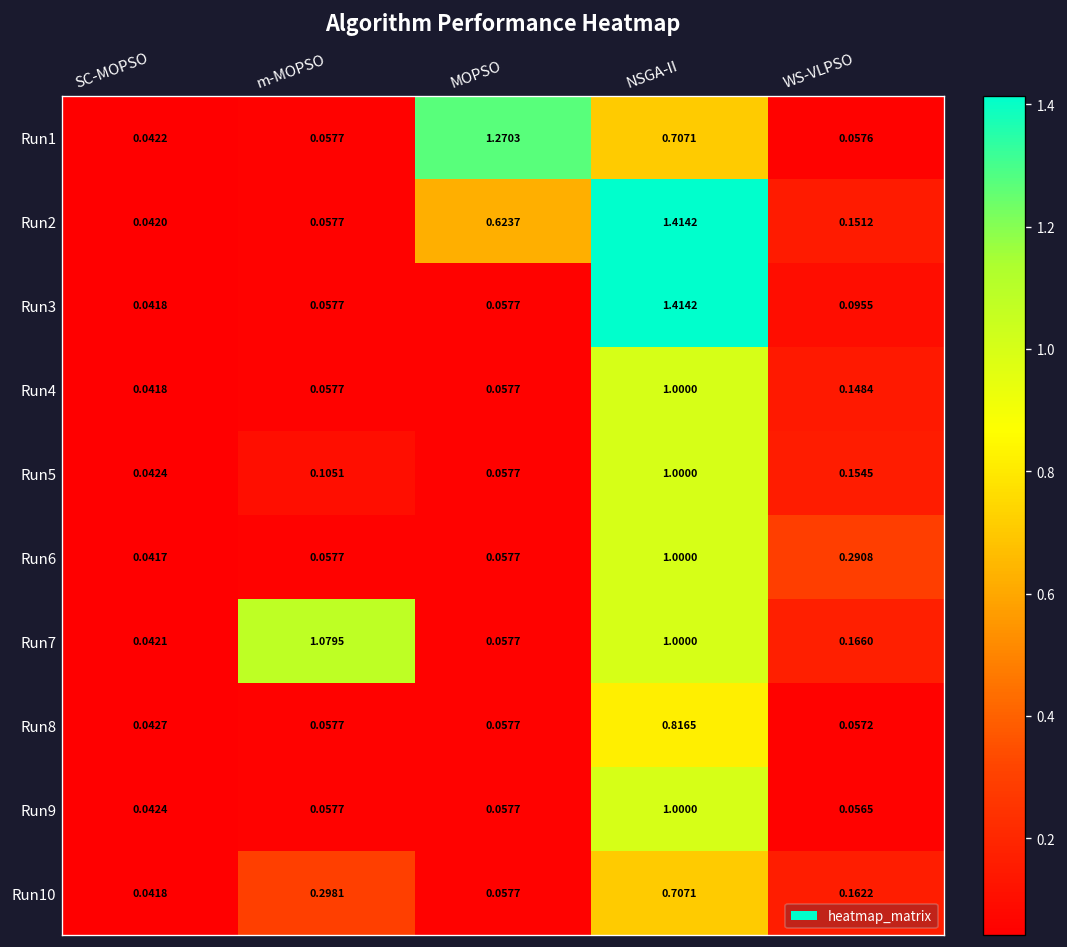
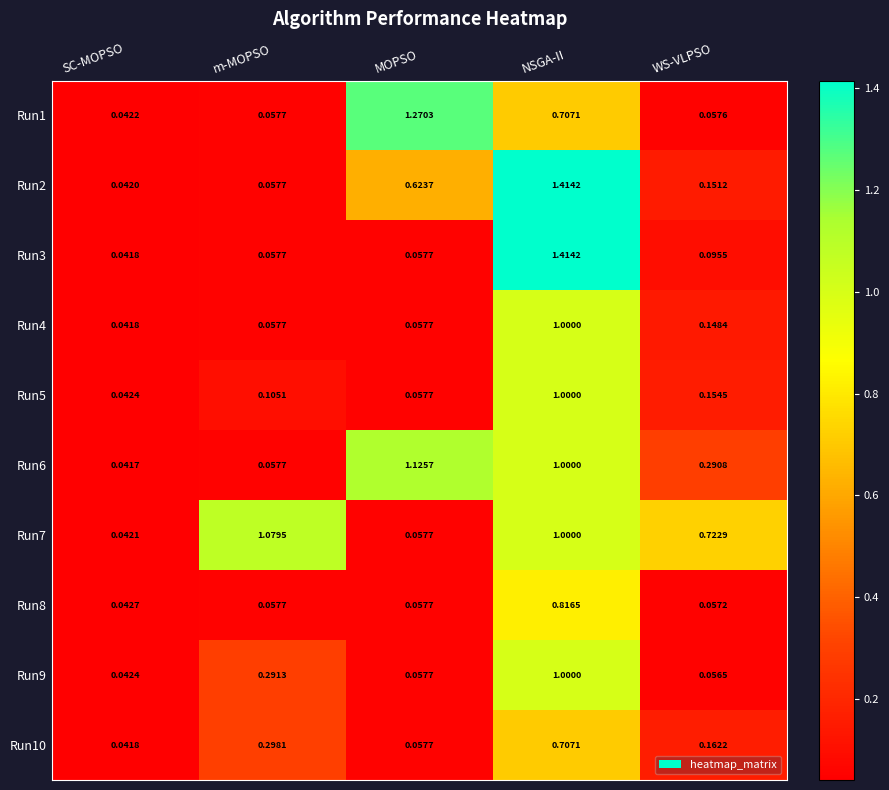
Run6, MOPSO: 0.0577 -> 1.1257
Run7, WS-VLPSO: 0.1660 -> 0.7229
Run9, m-MOPSO: 0.0577 -> 0.2913
